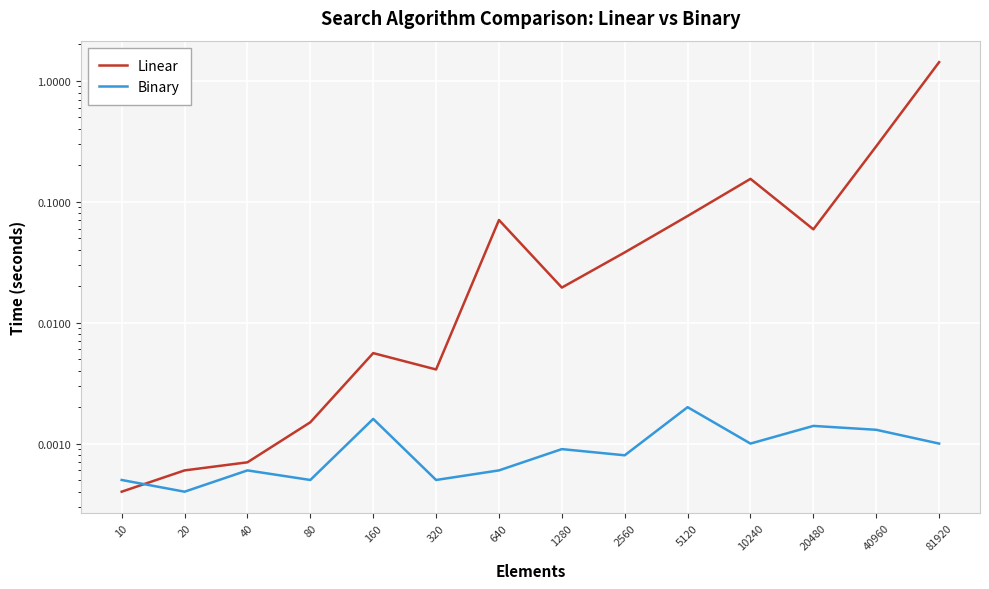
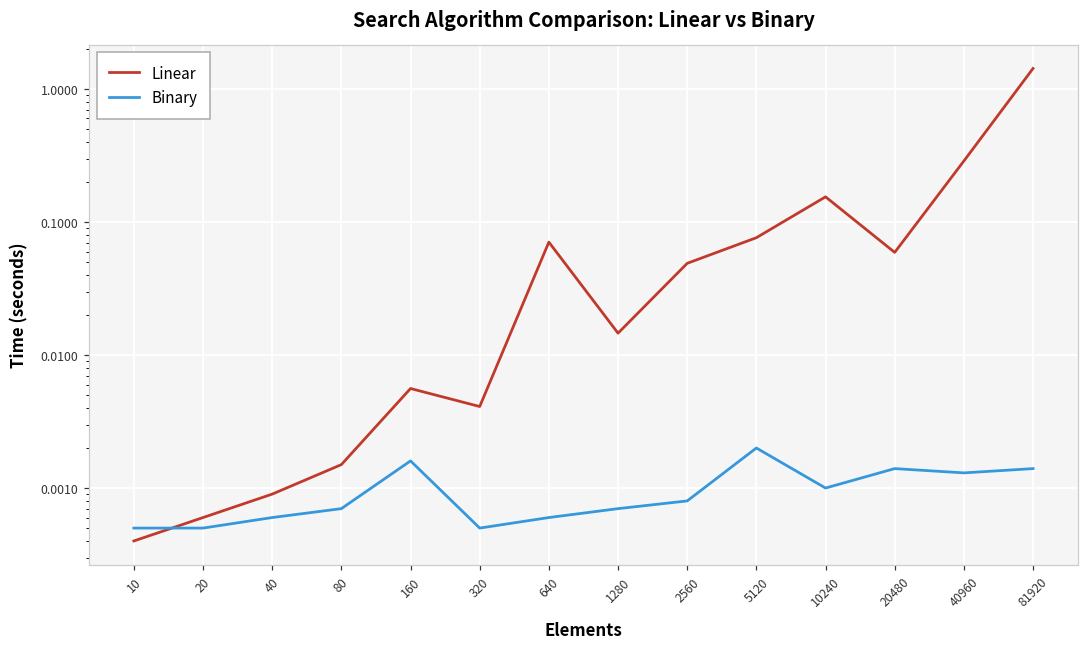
Binary, 20: 0.0004 -> 0.0005
Linear, 40: 0.0007 -> 0.0009
Binary, 80: 0.0005 -> 0.0007
Linear, 1280: 0.020 -> 0.015
Binary, 1280: 0.0009 -> 0.0007
Linear, 2560: 0.038 -> 0.049
Binary, 81920: 0.0010 -> 0.0014
